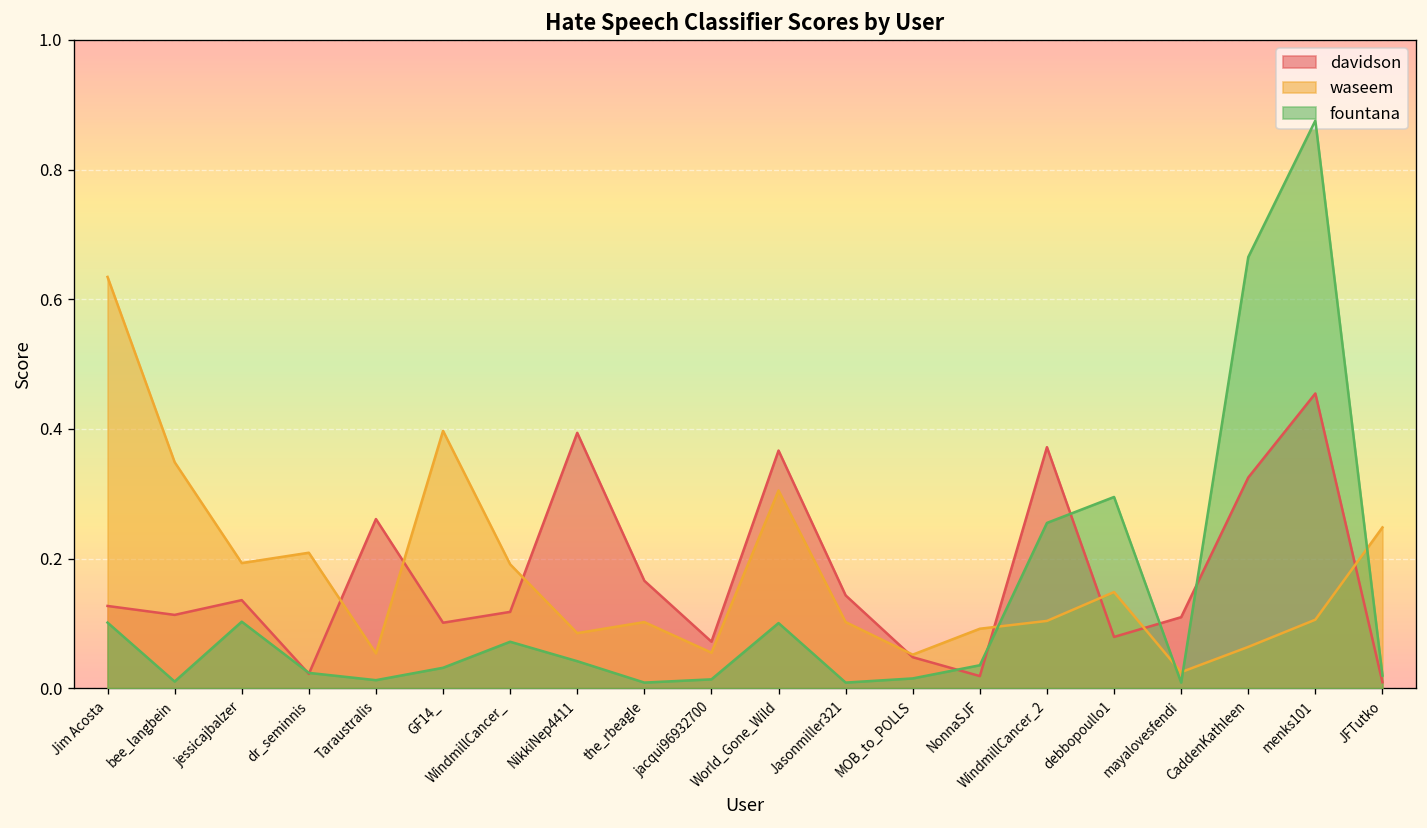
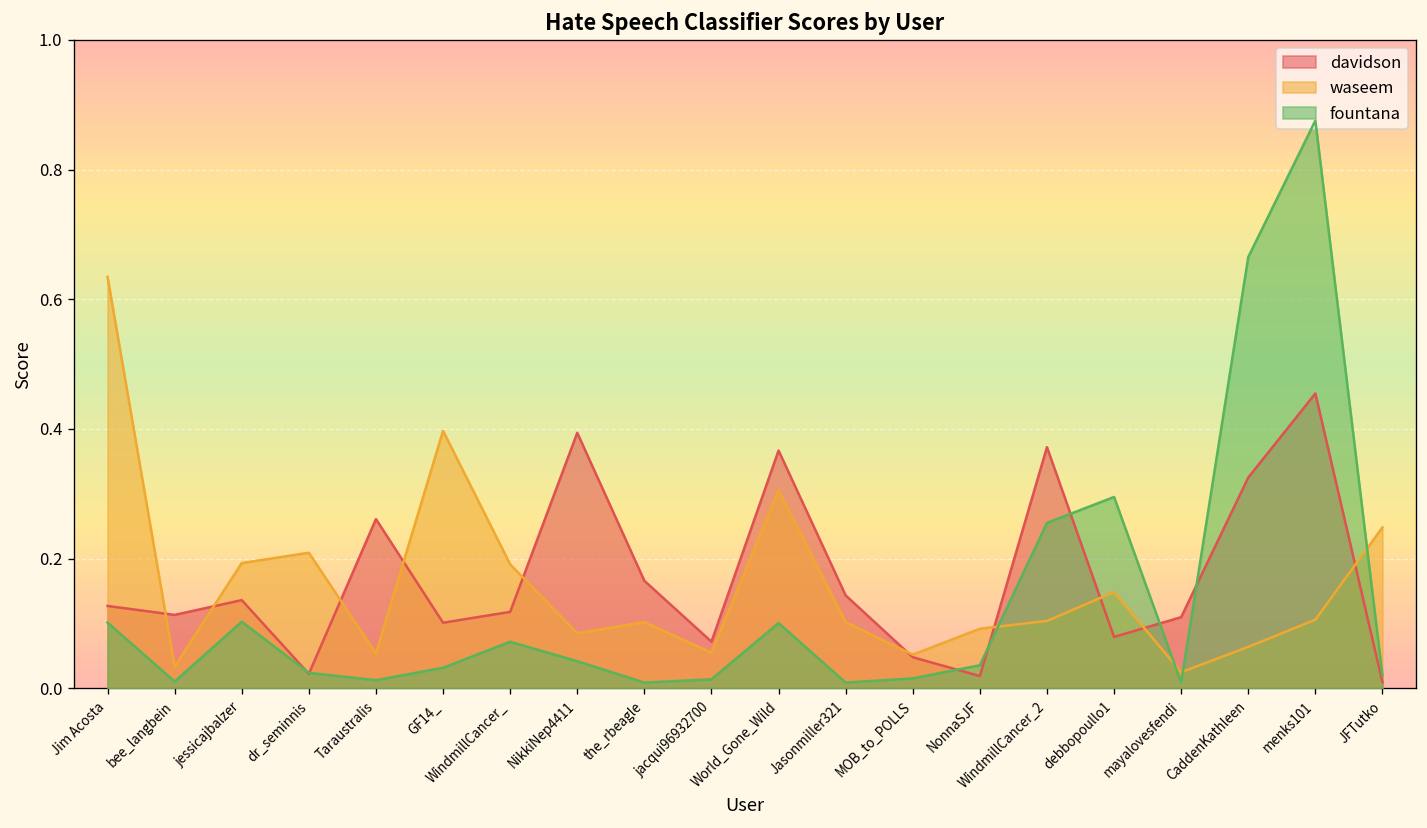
waseem, bee_langbein: 0.35 -> 0.03
